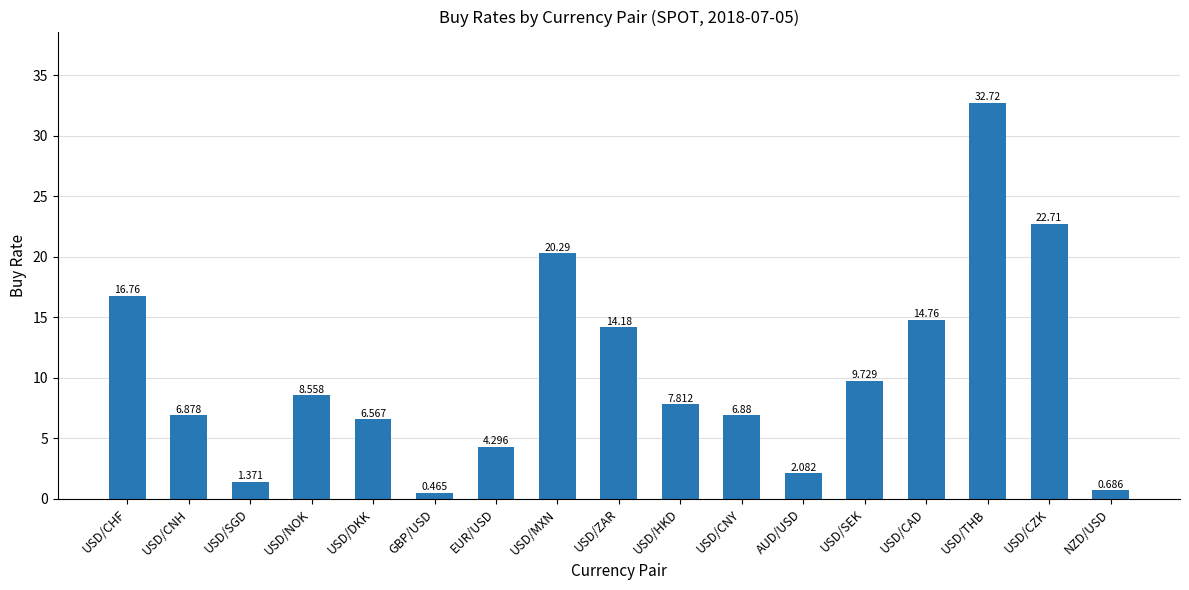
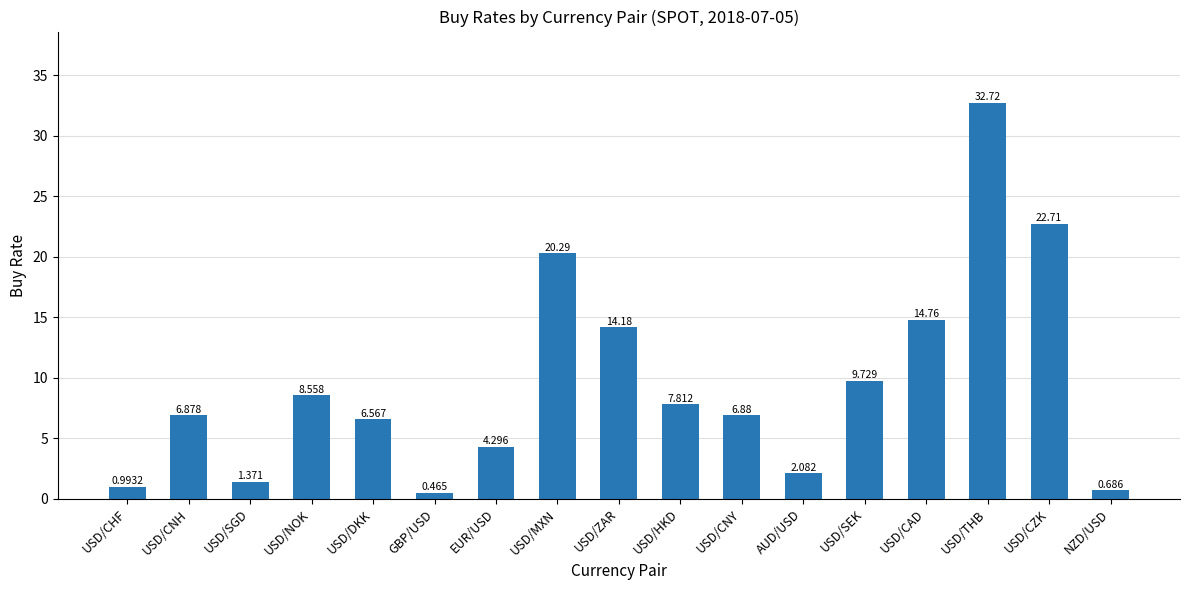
USD/CHF: 16.76 -> 0.9932
